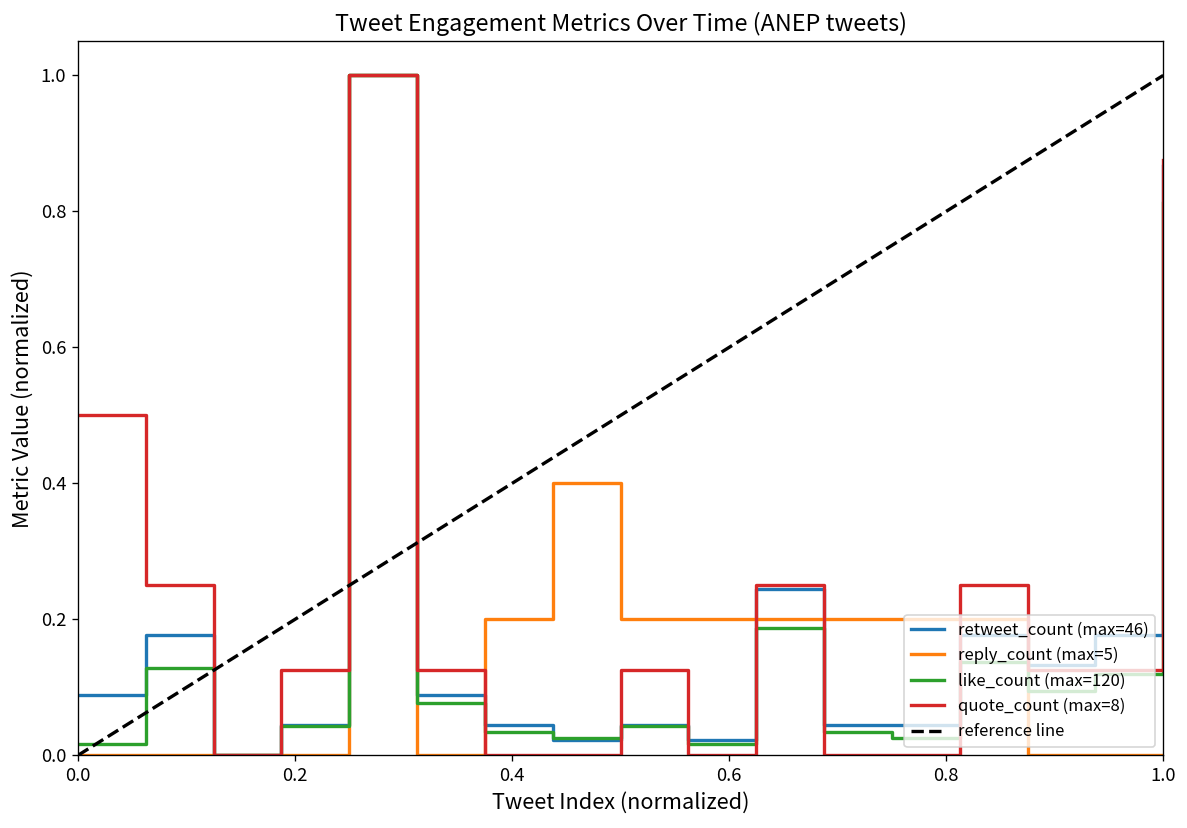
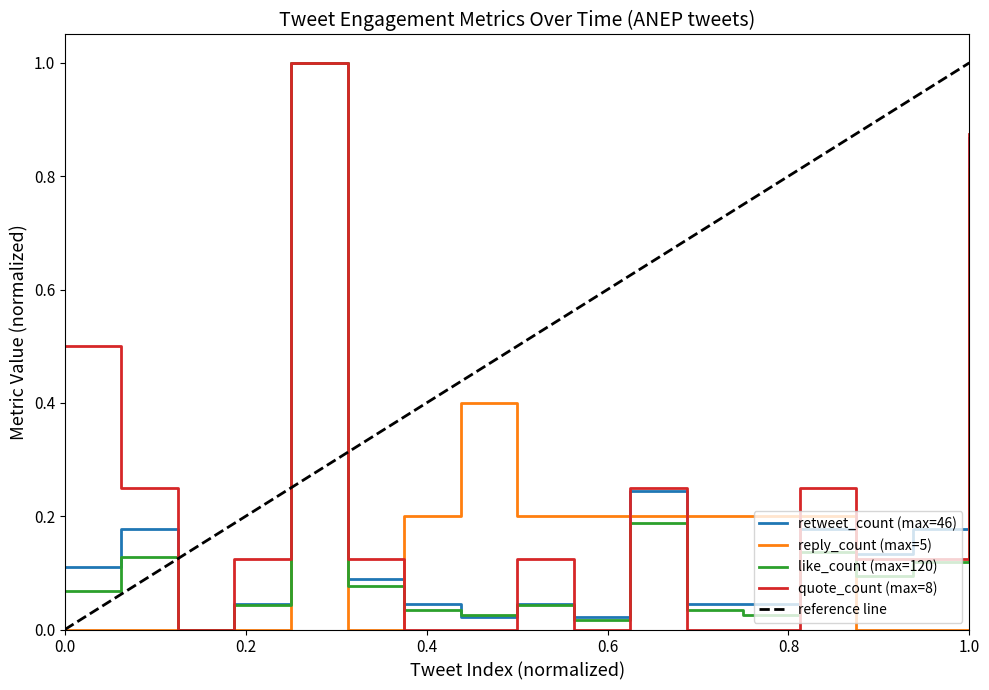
retweet_count (max=46), 0.0: 0.09 -> 0.11
like_count (max=120), 0.0: 0.02 -> 0.07
